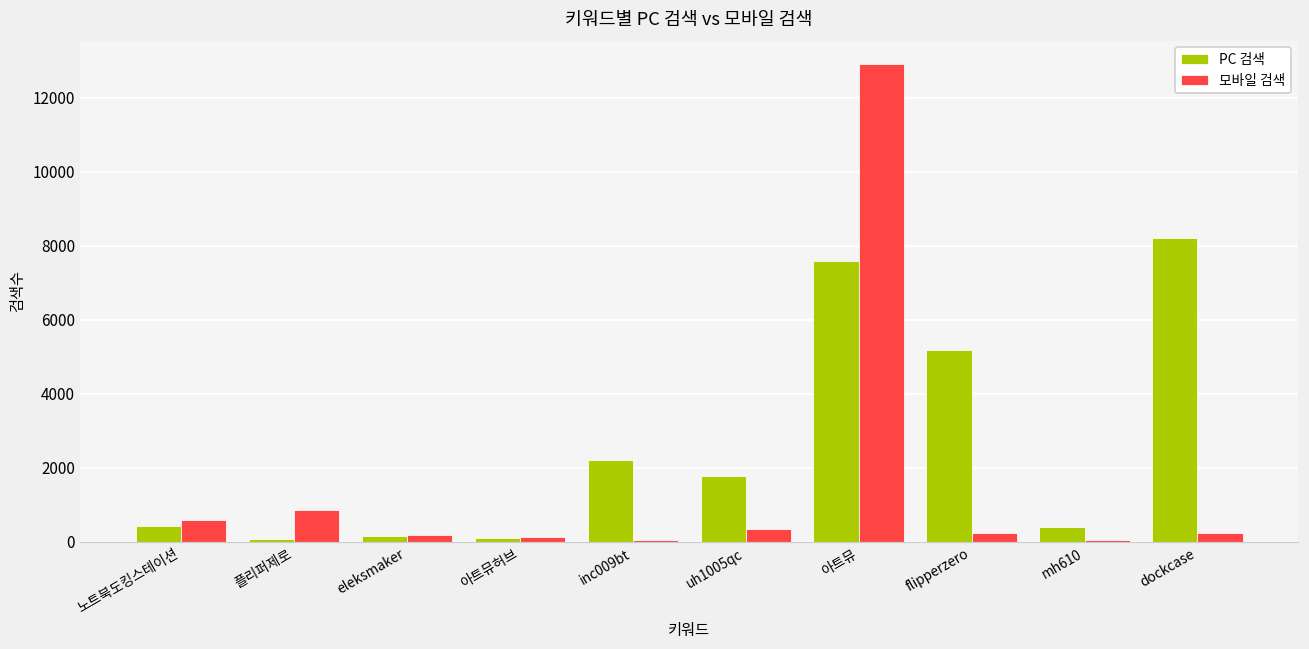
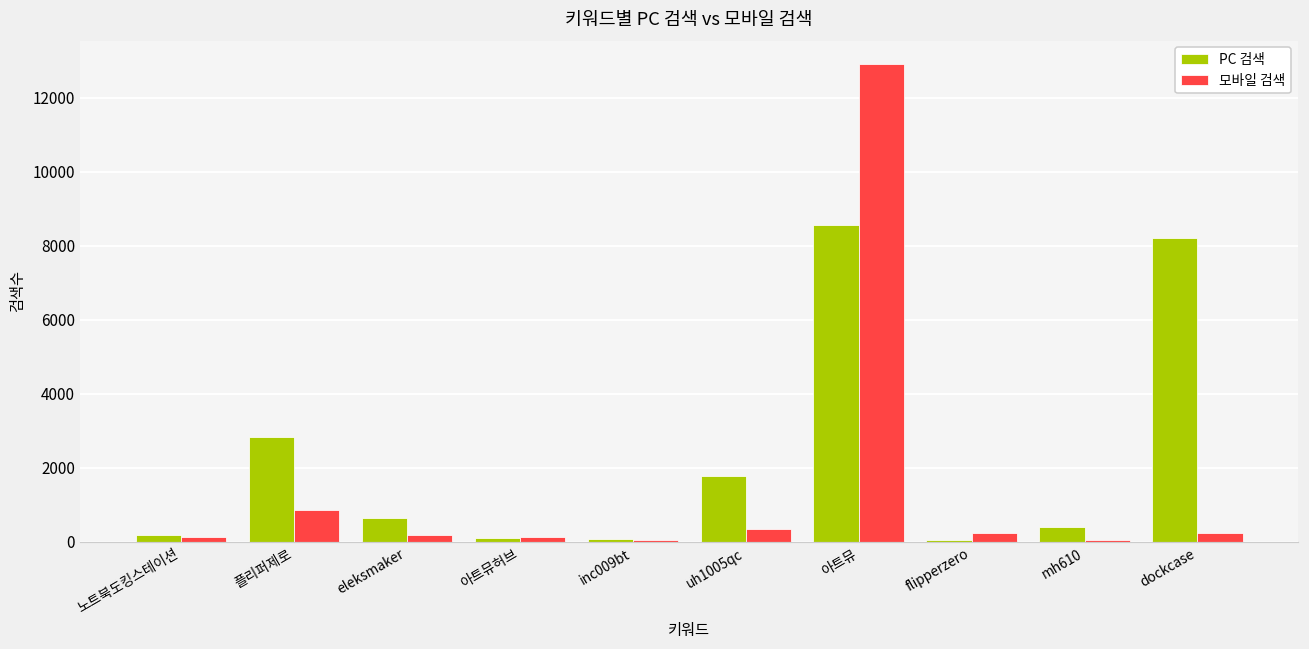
PC 검색, 노트북도킹스테이션: 400 -> 200
모바일 검색, 노트북도킹스테이션: 600 -> 100
PC 검색, 플리퍼제로: 100 -> 2800
PC 검색, eleksmaker: 200 -> 600
PC 검색, inc009bt: 2200 -> 100
PC 검색, 아트뮤: 7600 -> 8600
PC 검색, flipperzero: 5200 -> 100
